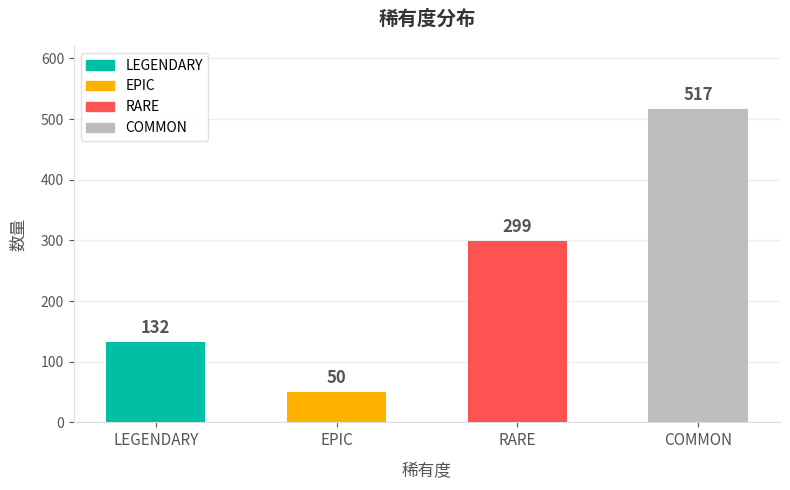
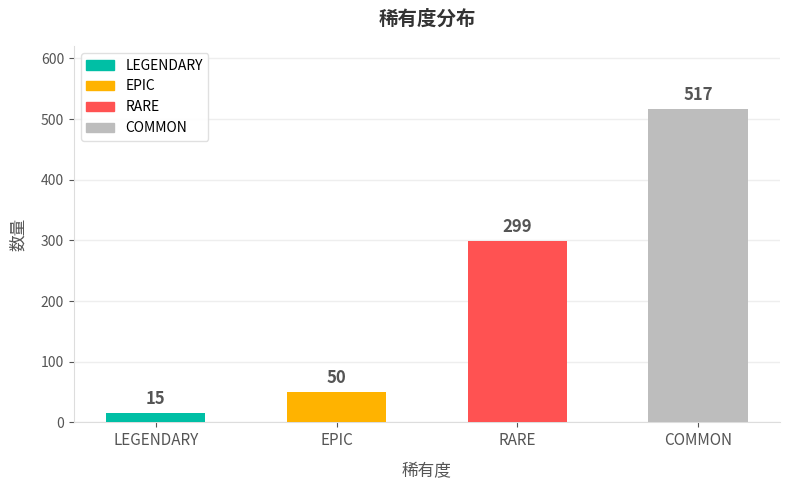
LEGENDARY: 132 -> 15
